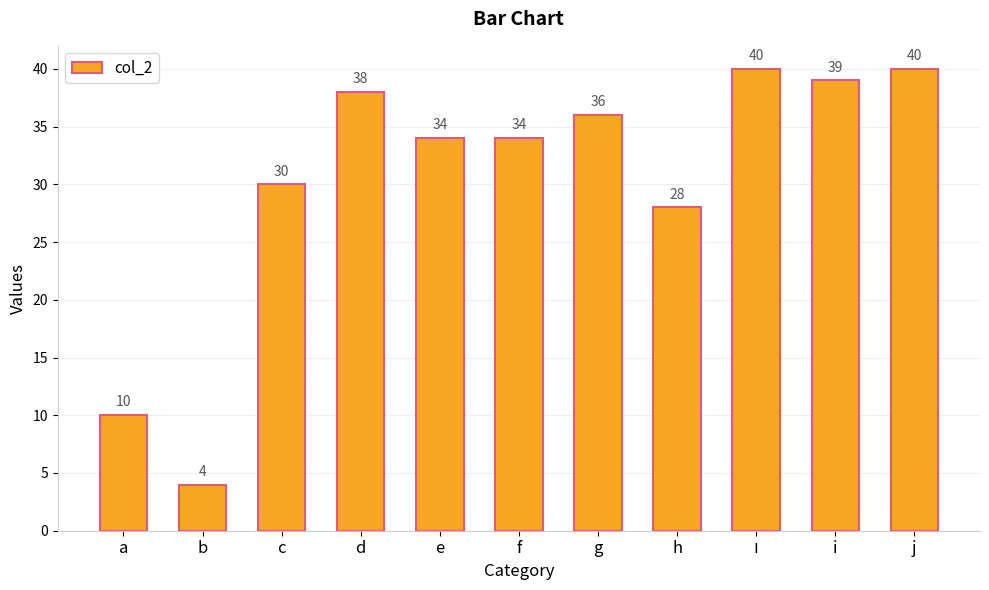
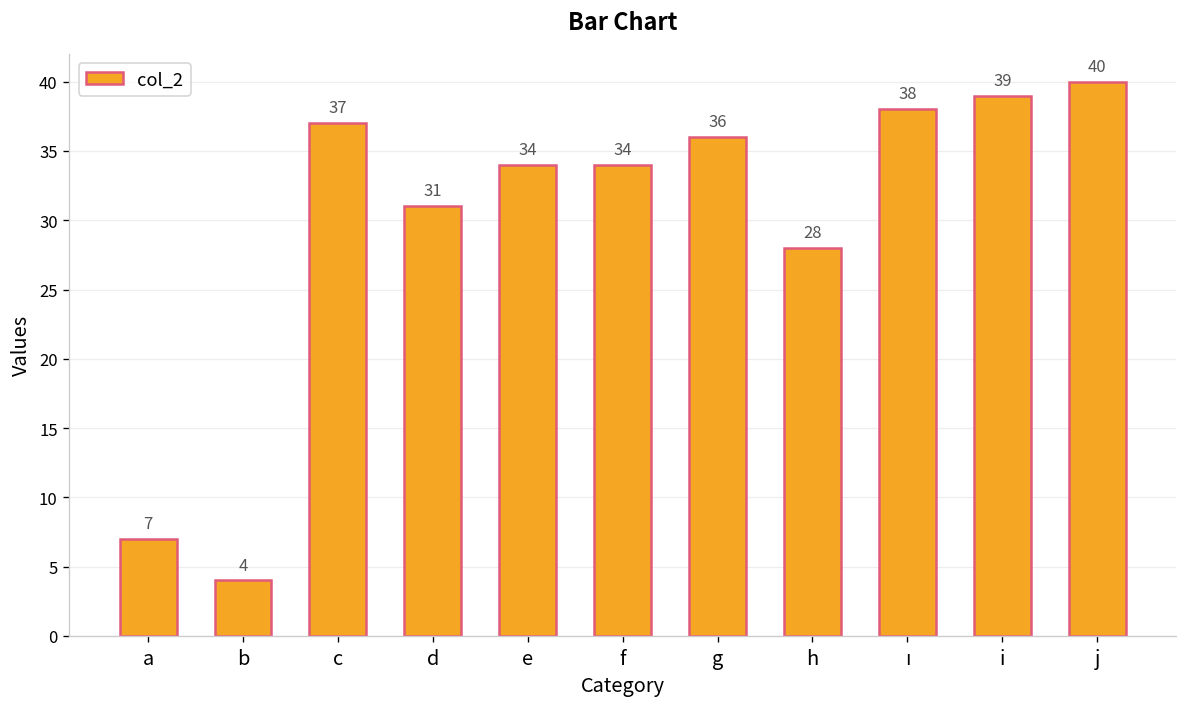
a: 10 -> 7
c: 30 -> 37
d: 38 -> 31
ı: 40 -> 38
